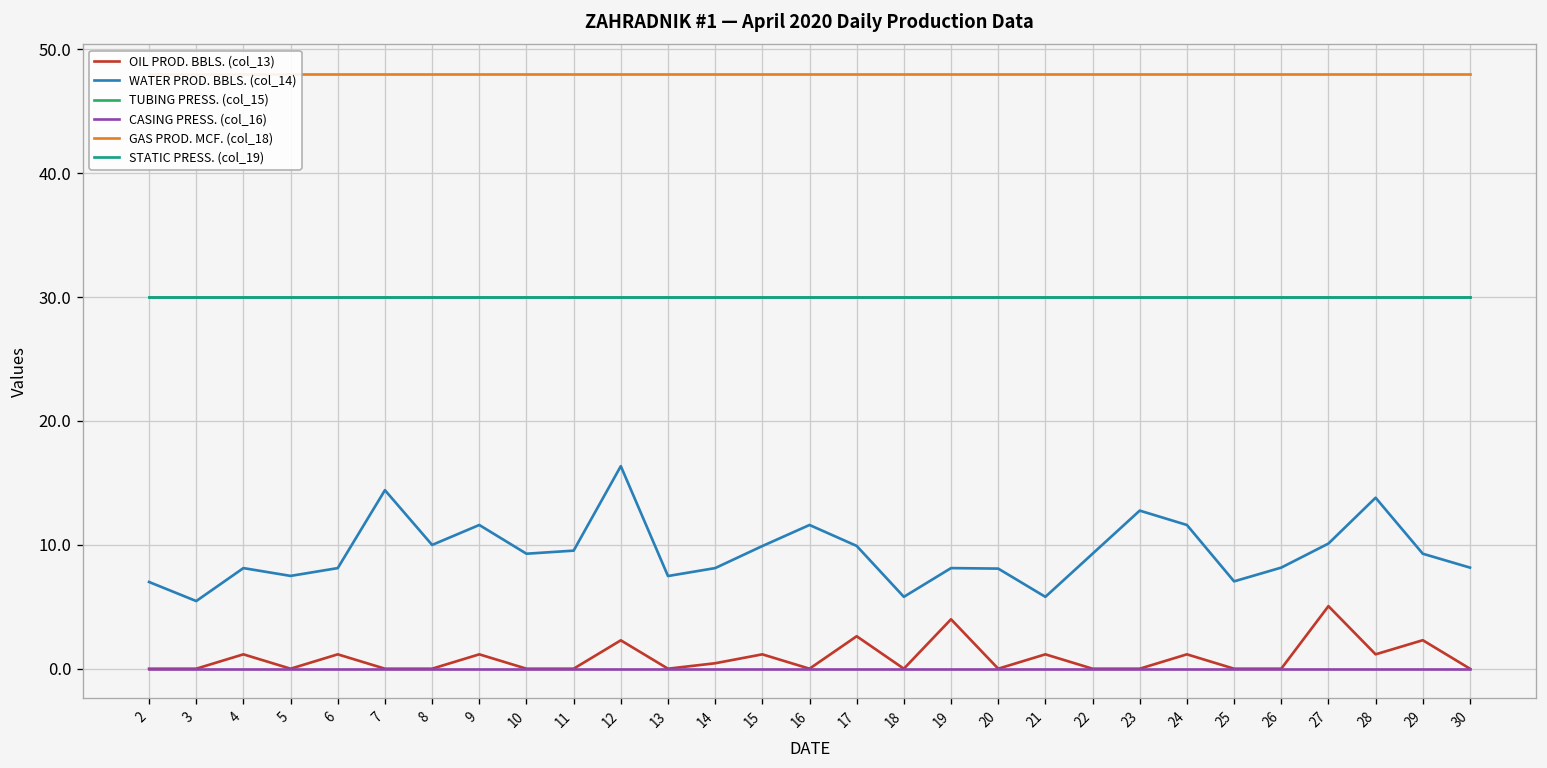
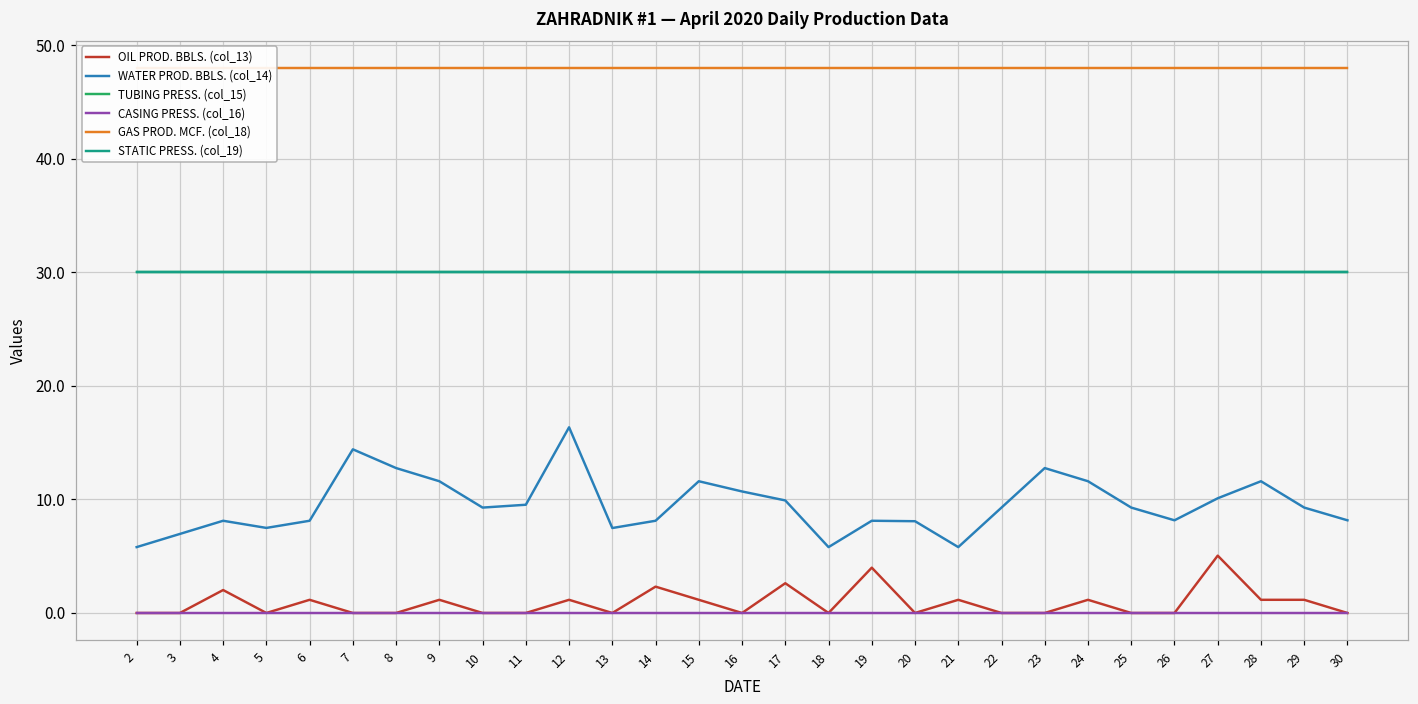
WATER PROD. BBLS. (col_14), 2: 7.0 -> 5.8
WATER PROD. BBLS. (col_14), 3: 5.5 -> 7.0
OIL PROD. BBLS. (col_13), 4: 1.2 -> 2.0
WATER PROD. BBLS. (col_14), 8: 10.0 -> 12.8
OIL PROD. BBLS. (col_13), 12: 2.3 -> 1.2
OIL PROD. BBLS. (col_13), 14: 0.4 -> 2.3
WATER PROD. BBLS. (col_14), 15: 9.9 -> 11.6
WATER PROD. BBLS. (col_14), 16: 11.6 -> 10.7
WATER PROD. BBLS. (col_14), 25: 7.1 -> 9.3
WATER PROD. BBLS. (col_14), 28: 13.8 -> 11.6
OIL PROD. BBLS. (col_13), 29: 2.3 -> 1.2
